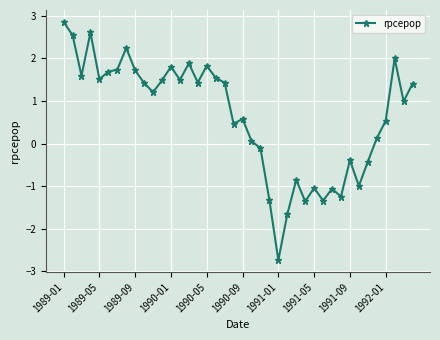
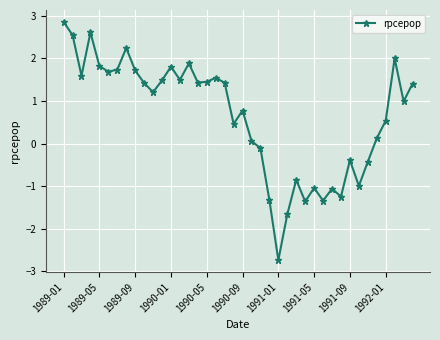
1989-05: 1.5 -> 1.8
1990-05: 1.8 -> 1.4
1990-09: 0.6 -> 0.8
